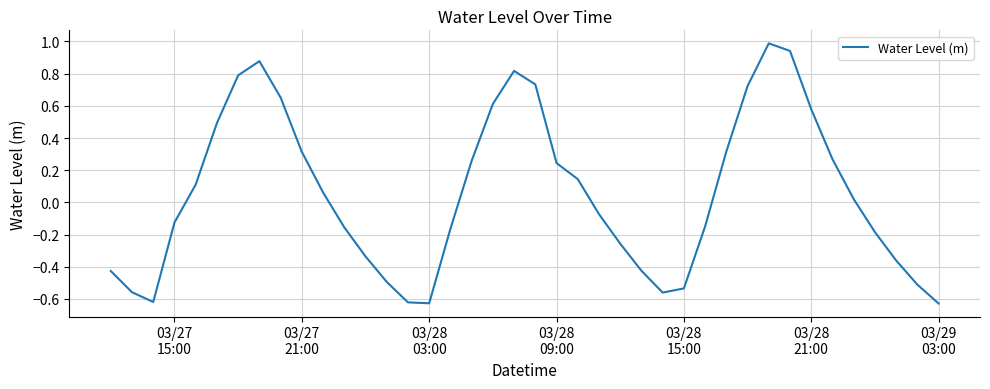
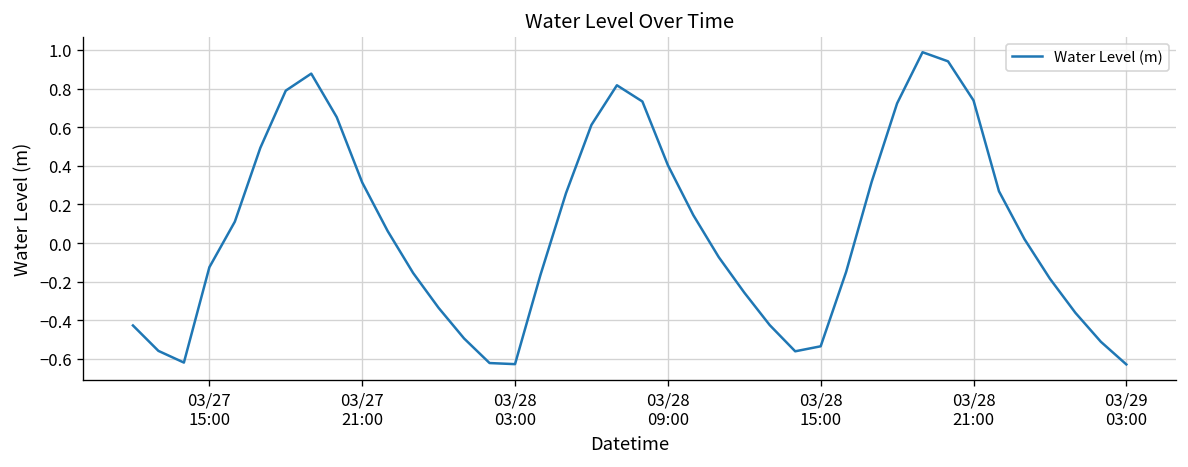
03/28 09:00: 0.24 -> 0.40
03/28 21:00: 0.58 -> 0.74
